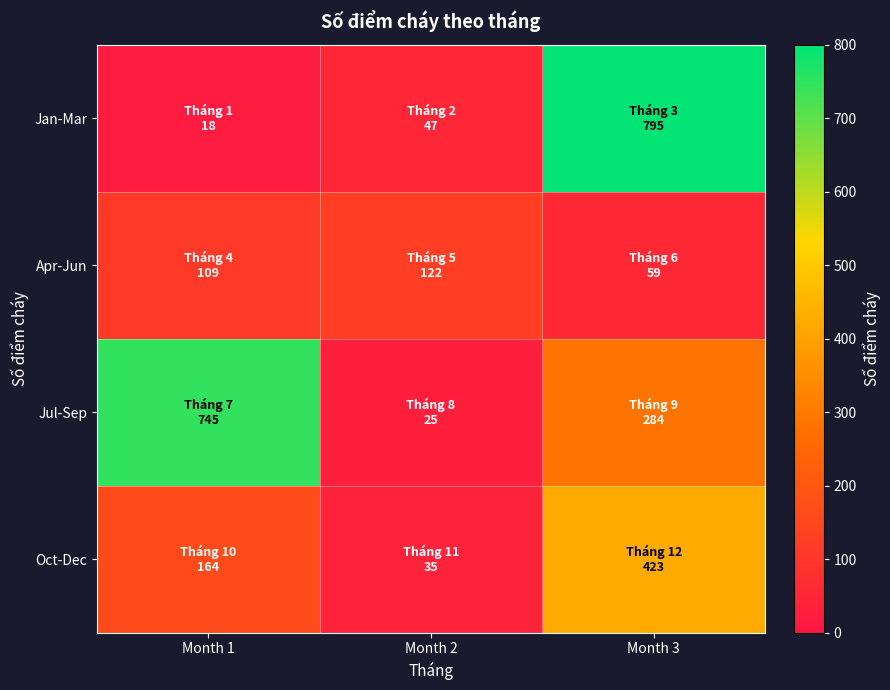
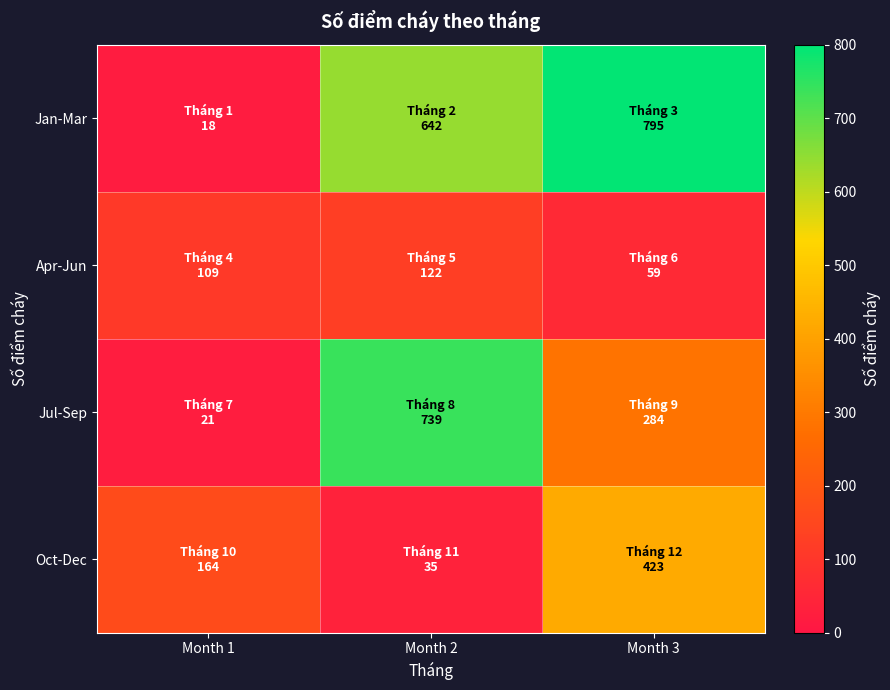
Jan-Mar, Month 2: 47 -> 642
Jul-Sep, Month 1: 745 -> 21
Jul-Sep, Month 2: 25 -> 739
